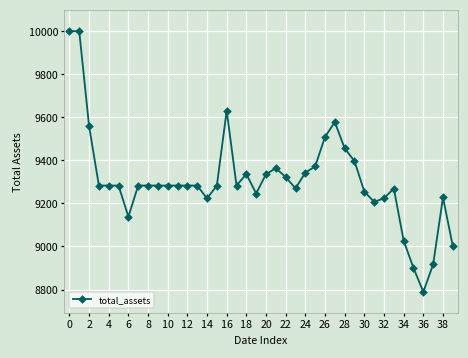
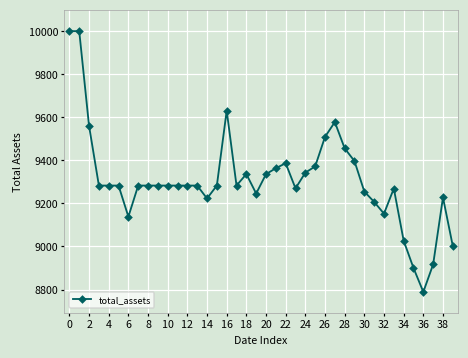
22: 9320 -> 9390
32: 9220 -> 9150
